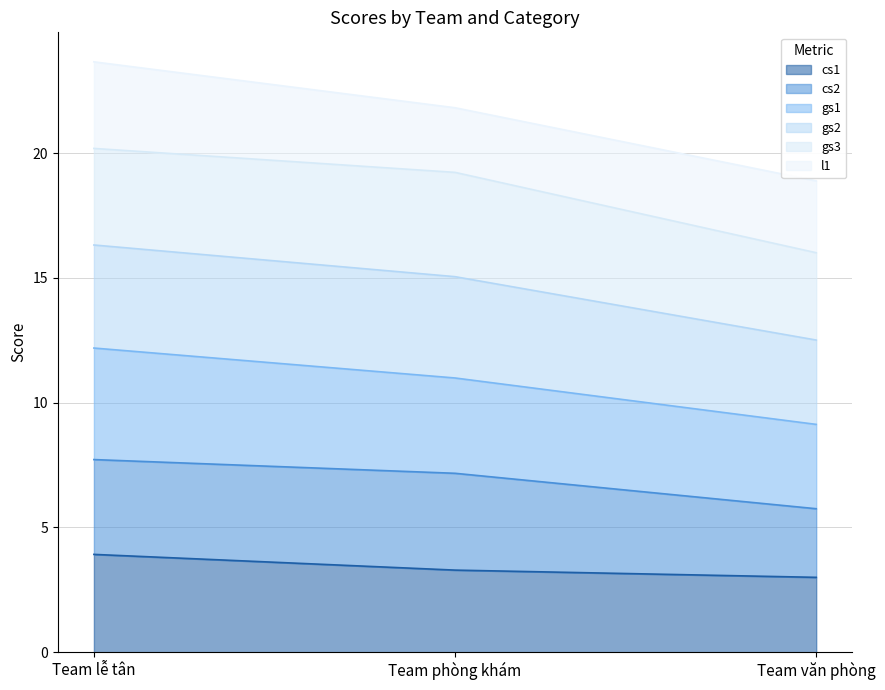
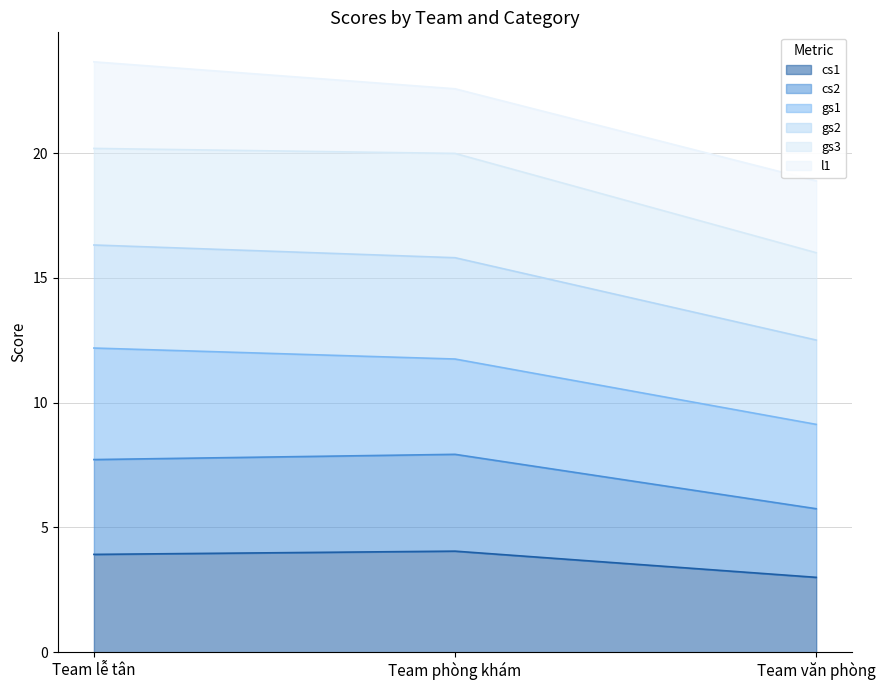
cs1, Team phòng khám: 3.3 -> 4.1
